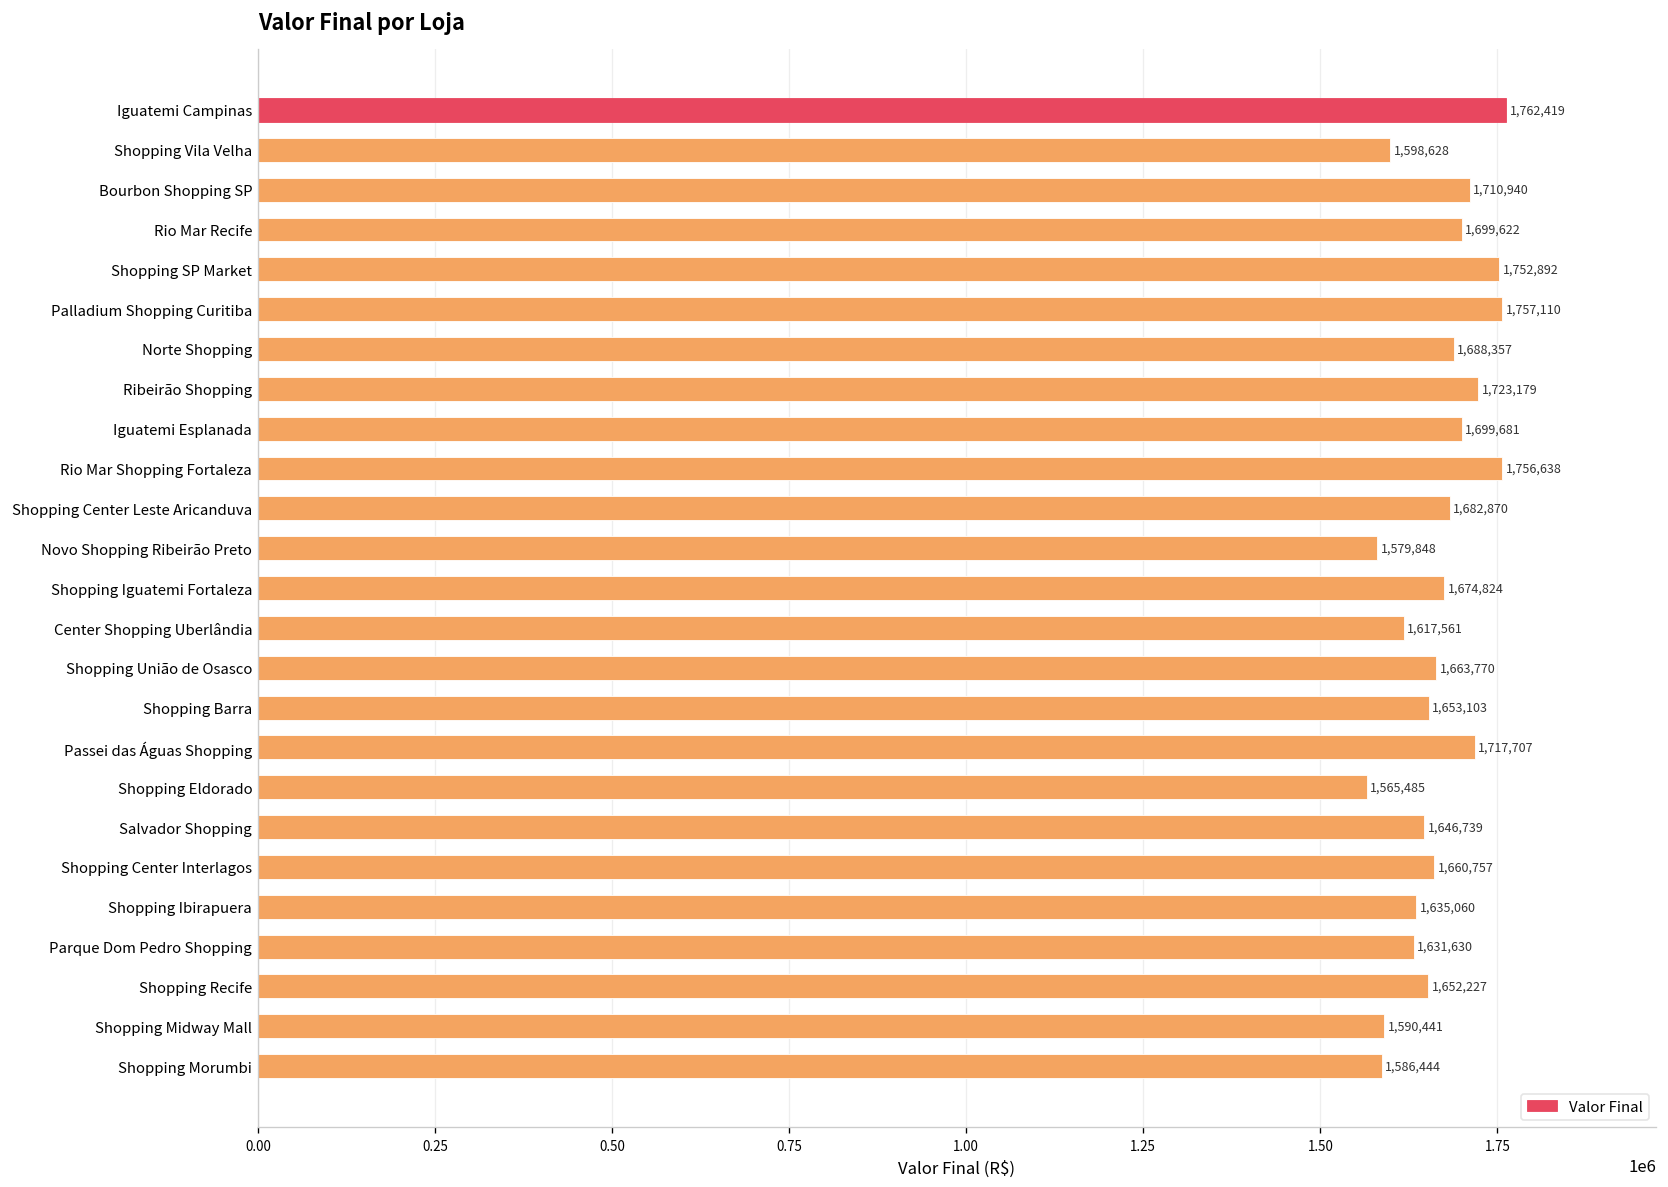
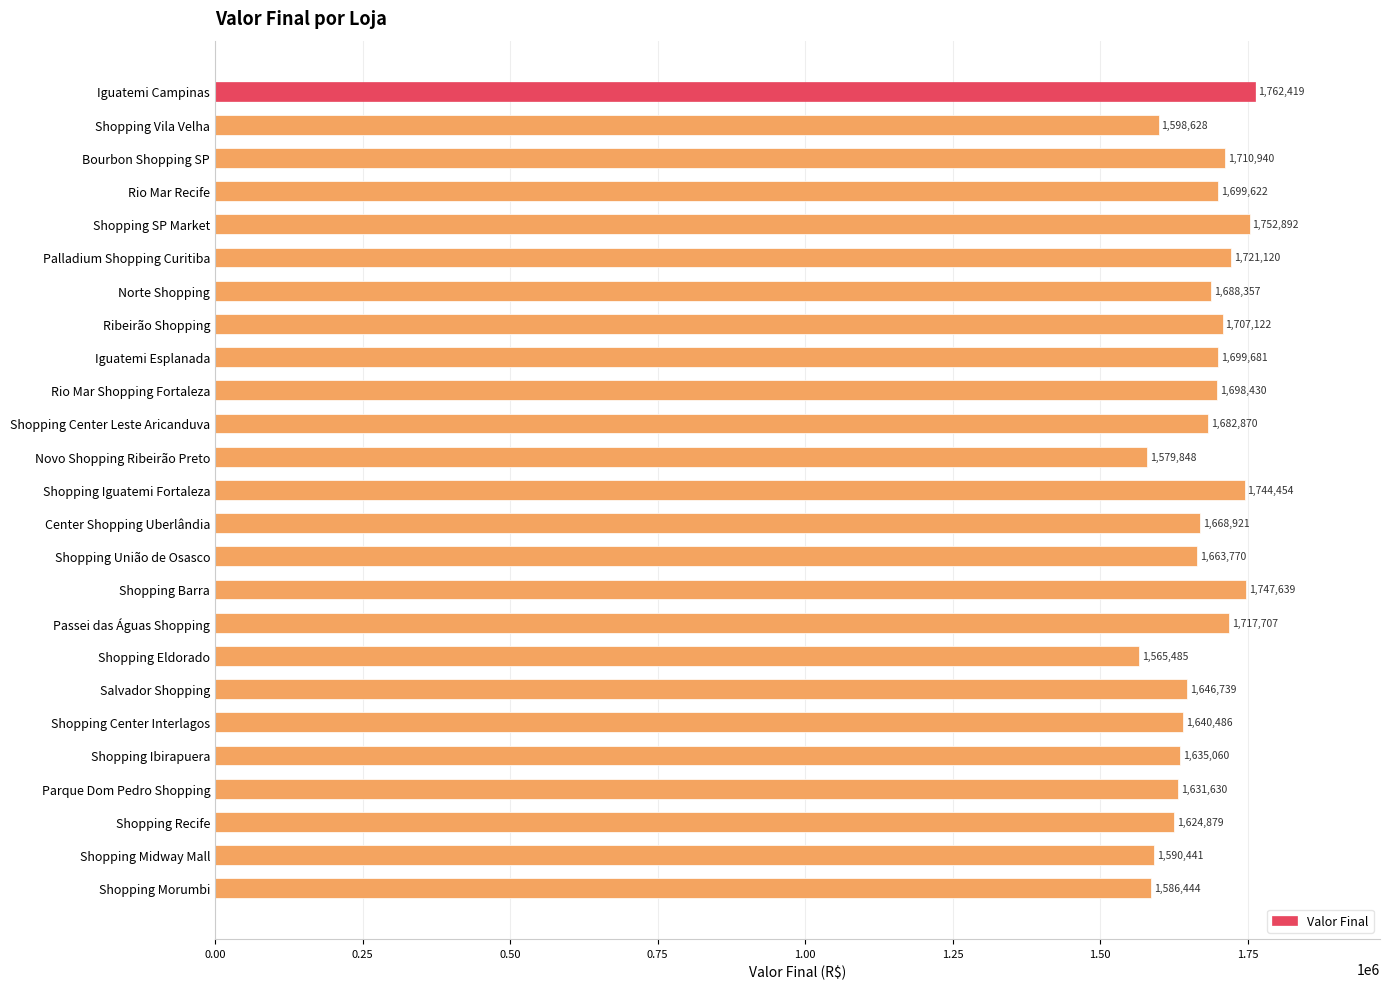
Palladium Shopping Curitiba: 1,757,110 -> 1,721,120
Ribeirão Shopping: 1,723,179 -> 1,707,122
Rio Mar Shopping Fortaleza: 1,756,638 -> 1,698,430
Shopping Iguatemi Fortaleza: 1,674,824 -> 1,744,454
Center Shopping Uberlândia: 1,617,561 -> 1,668,921
Shopping Barra: 1,653,103 -> 1,747,639
Shopping Center Interlagos: 1,660,757 -> 1,640,486
Shopping Recife: 1,652,227 -> 1,624,879
